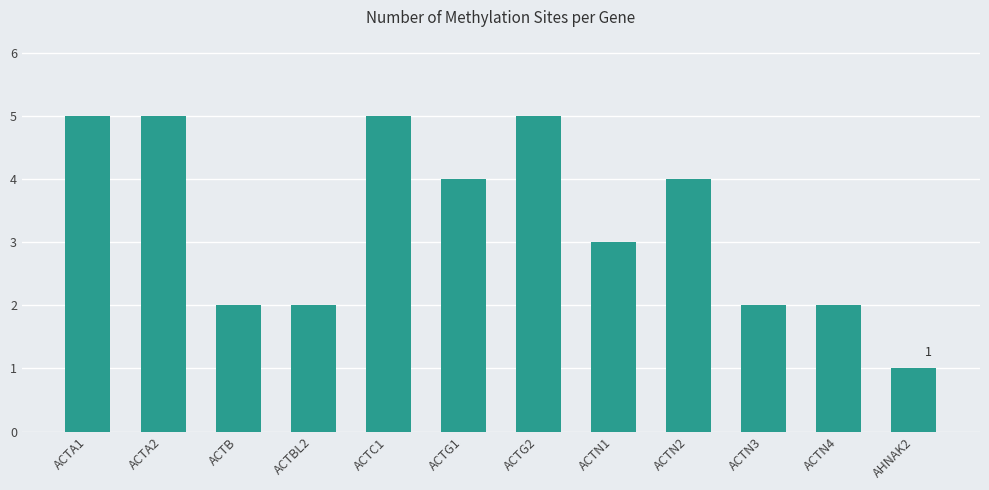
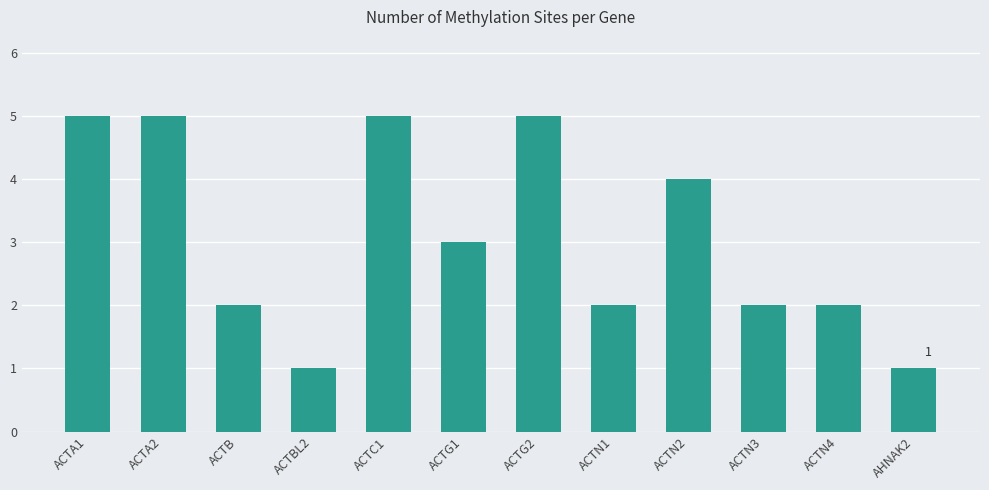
ACTBL2: 2 -> 1
ACTG1: 4 -> 3
ACTN1: 3 -> 2
